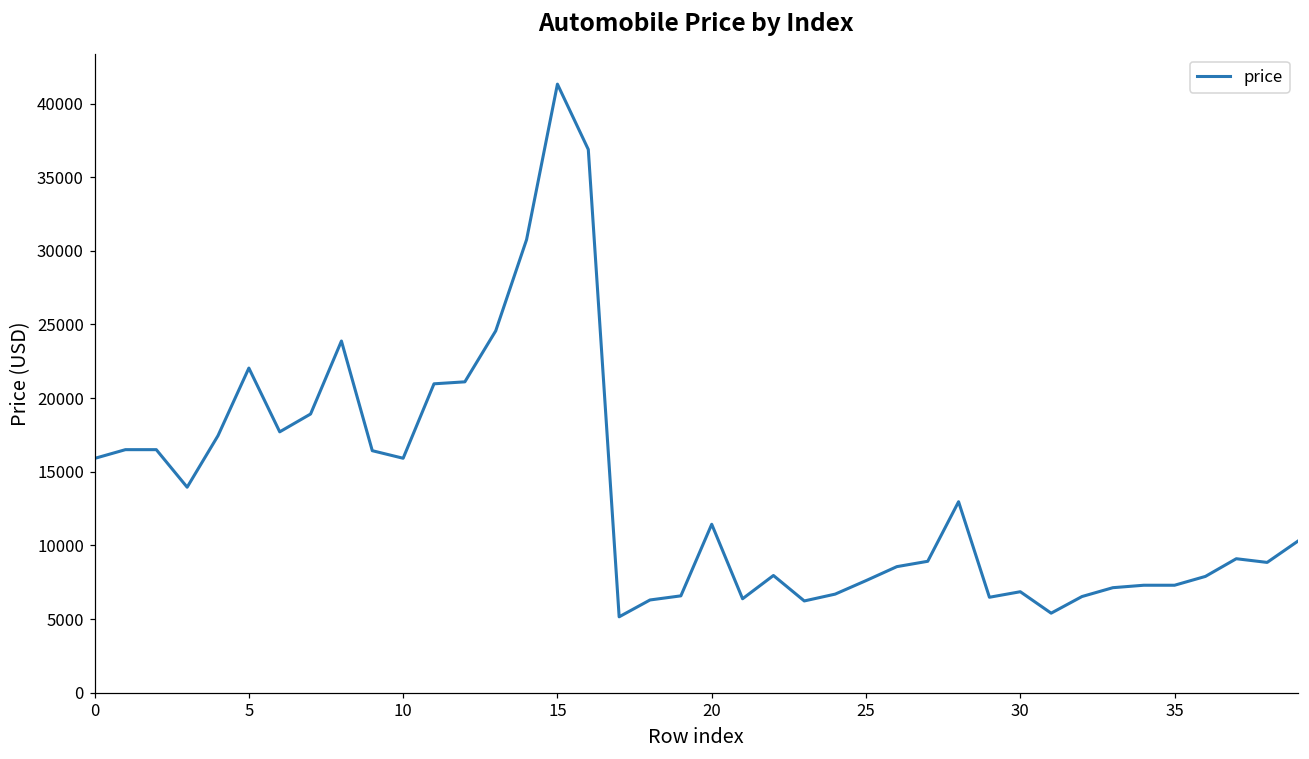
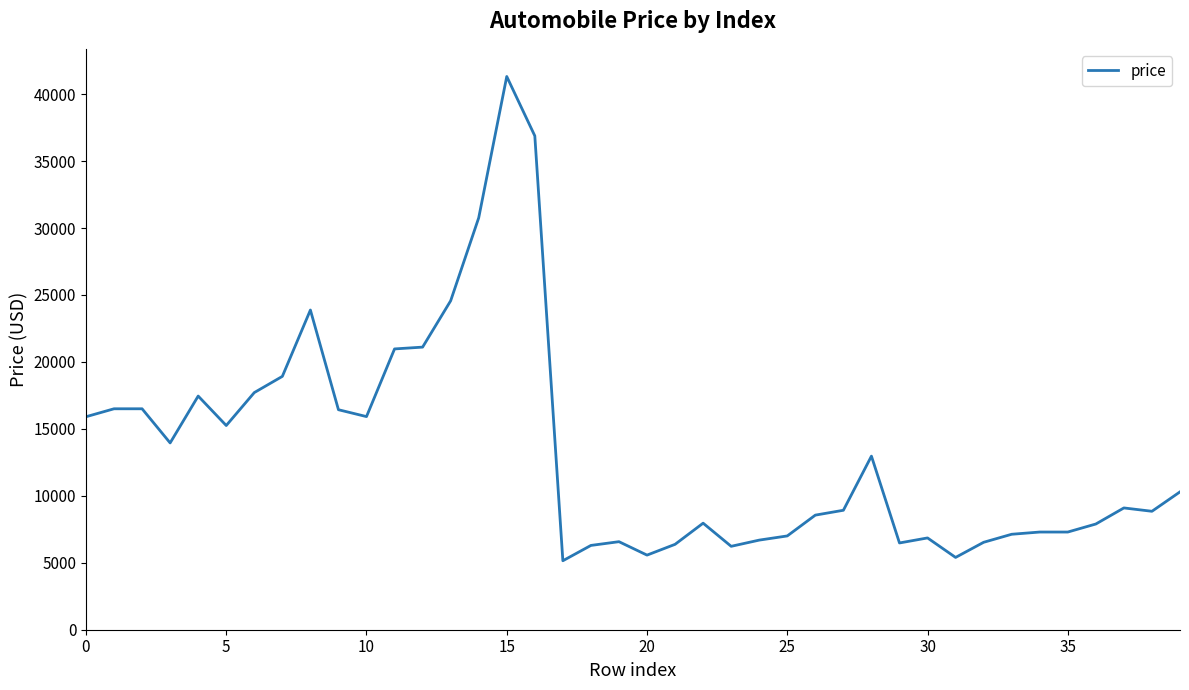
5: 22000 -> 15300
20: 11400 -> 5600
25: 7600 -> 7000
